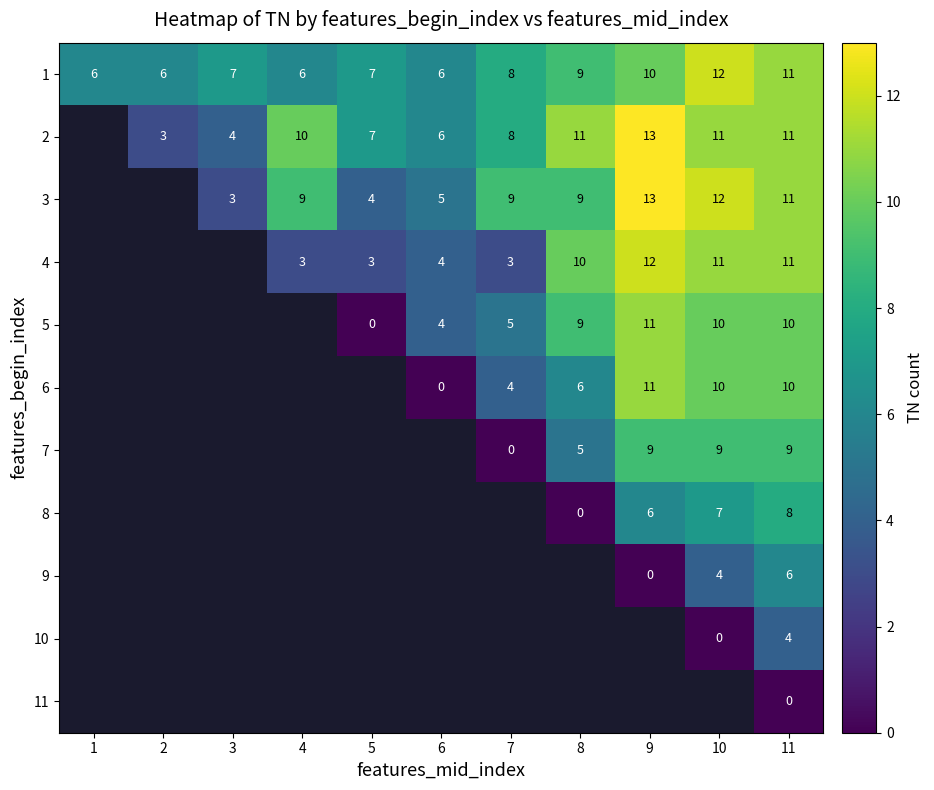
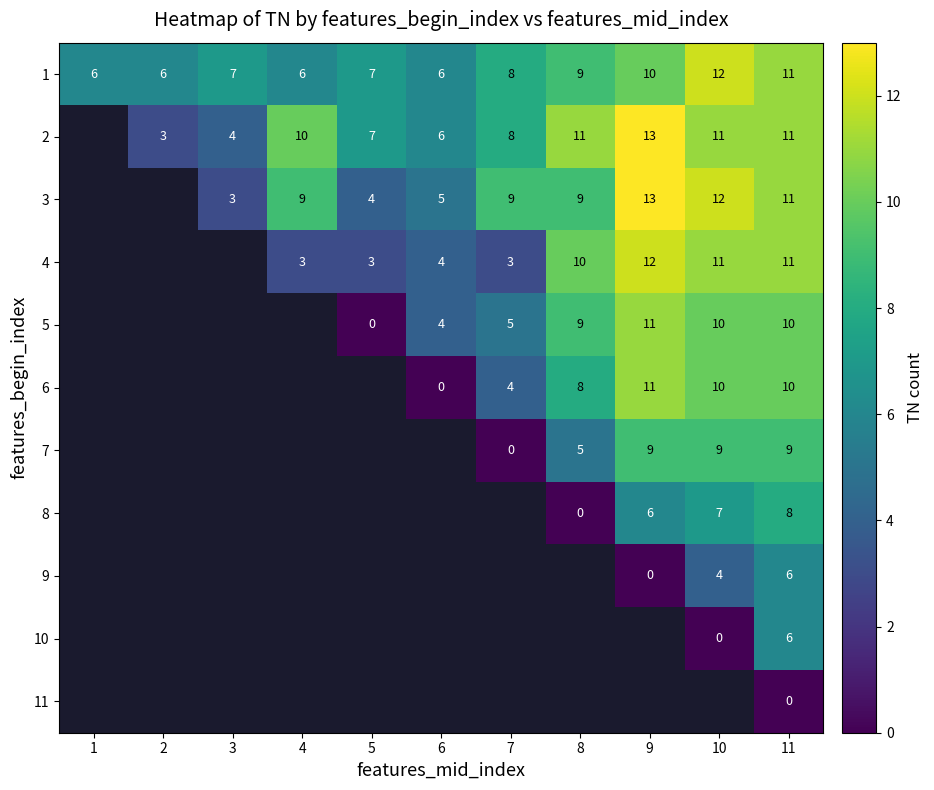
6, 8: 6 -> 8
10, 11: 4 -> 6
